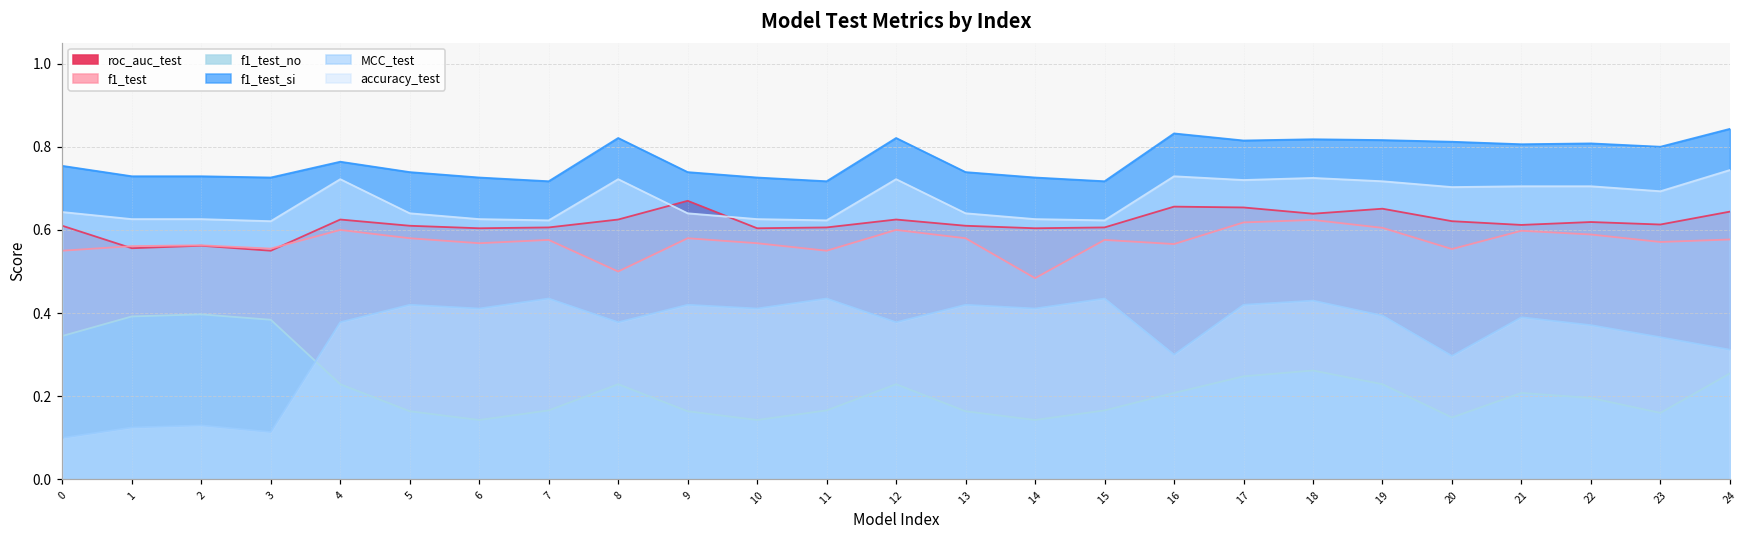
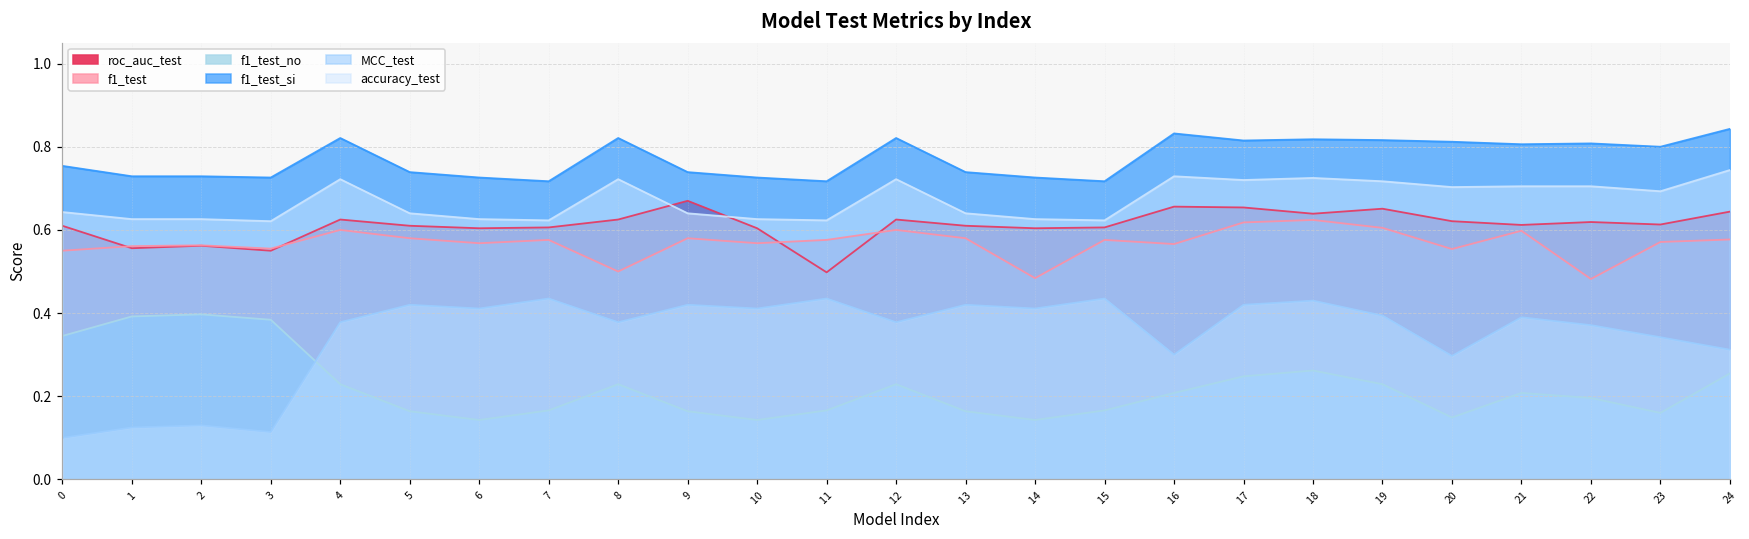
f1_test_si, 4: 0.76 -> 0.82
roc_auc_test, 11: 0.61 -> 0.50
f1_test, 11: 0.55 -> 0.58
f1_test, 22: 0.59 -> 0.48
